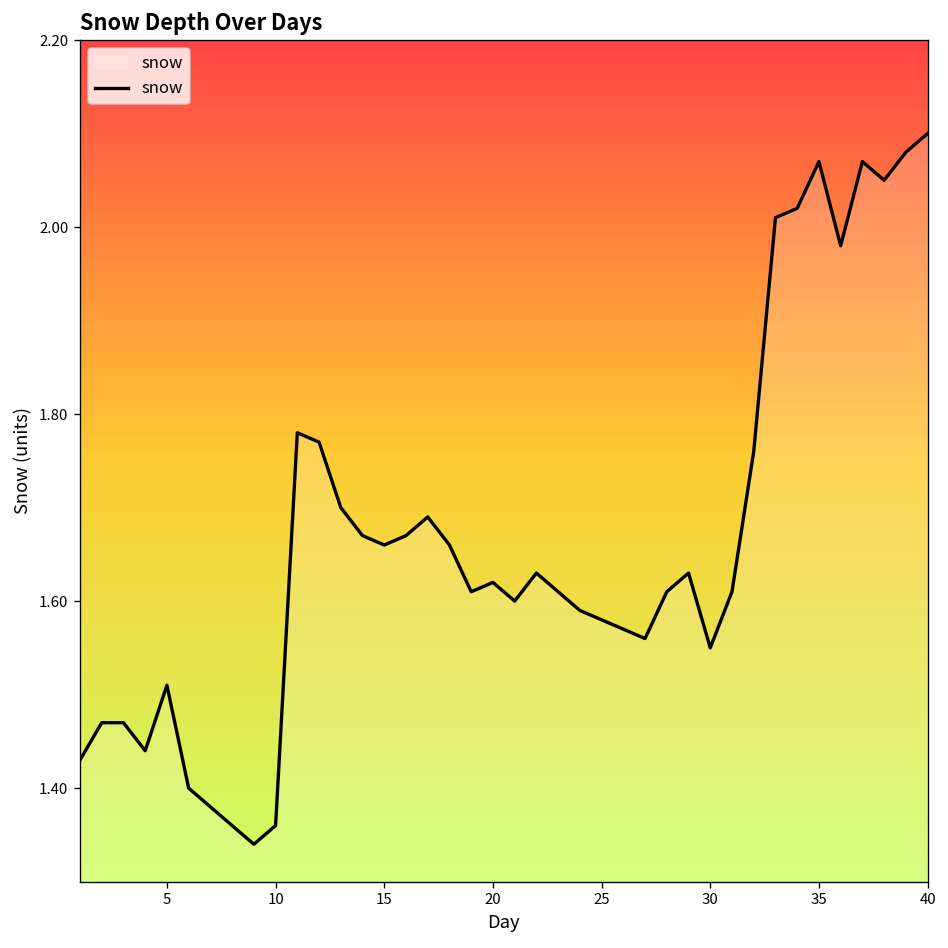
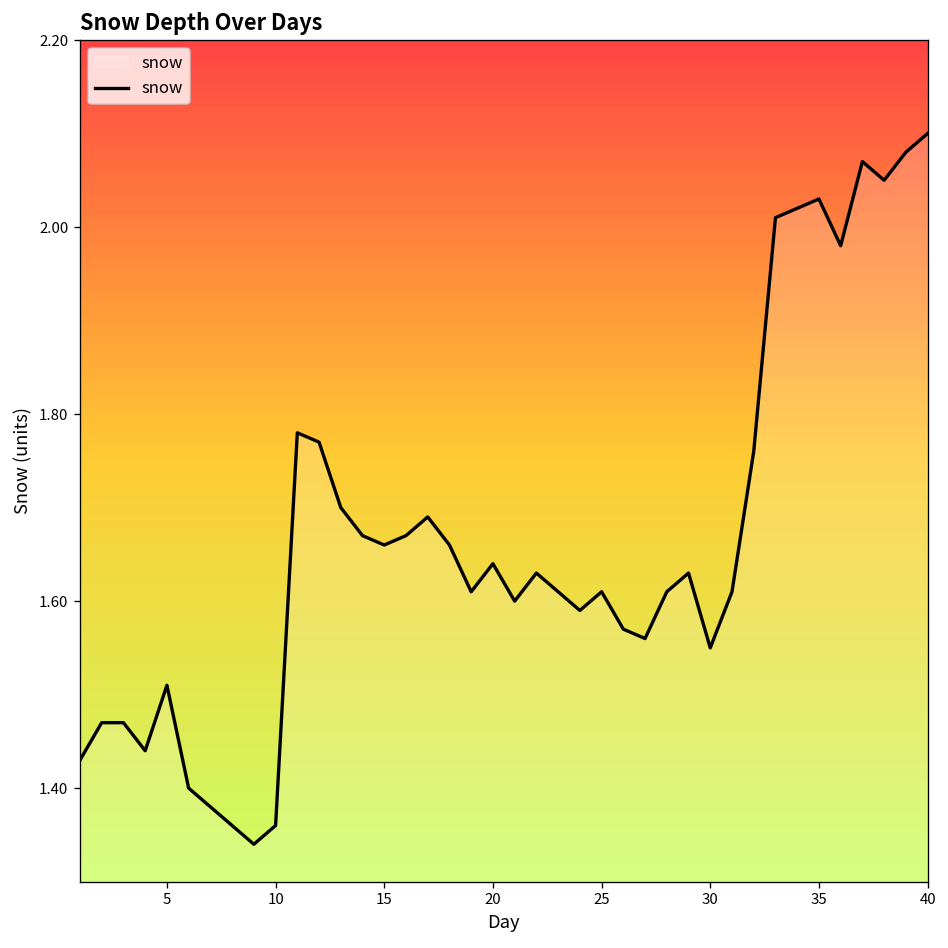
20: 1.62 -> 1.64
25: 1.58 -> 1.61
35: 2.07 -> 2.03
